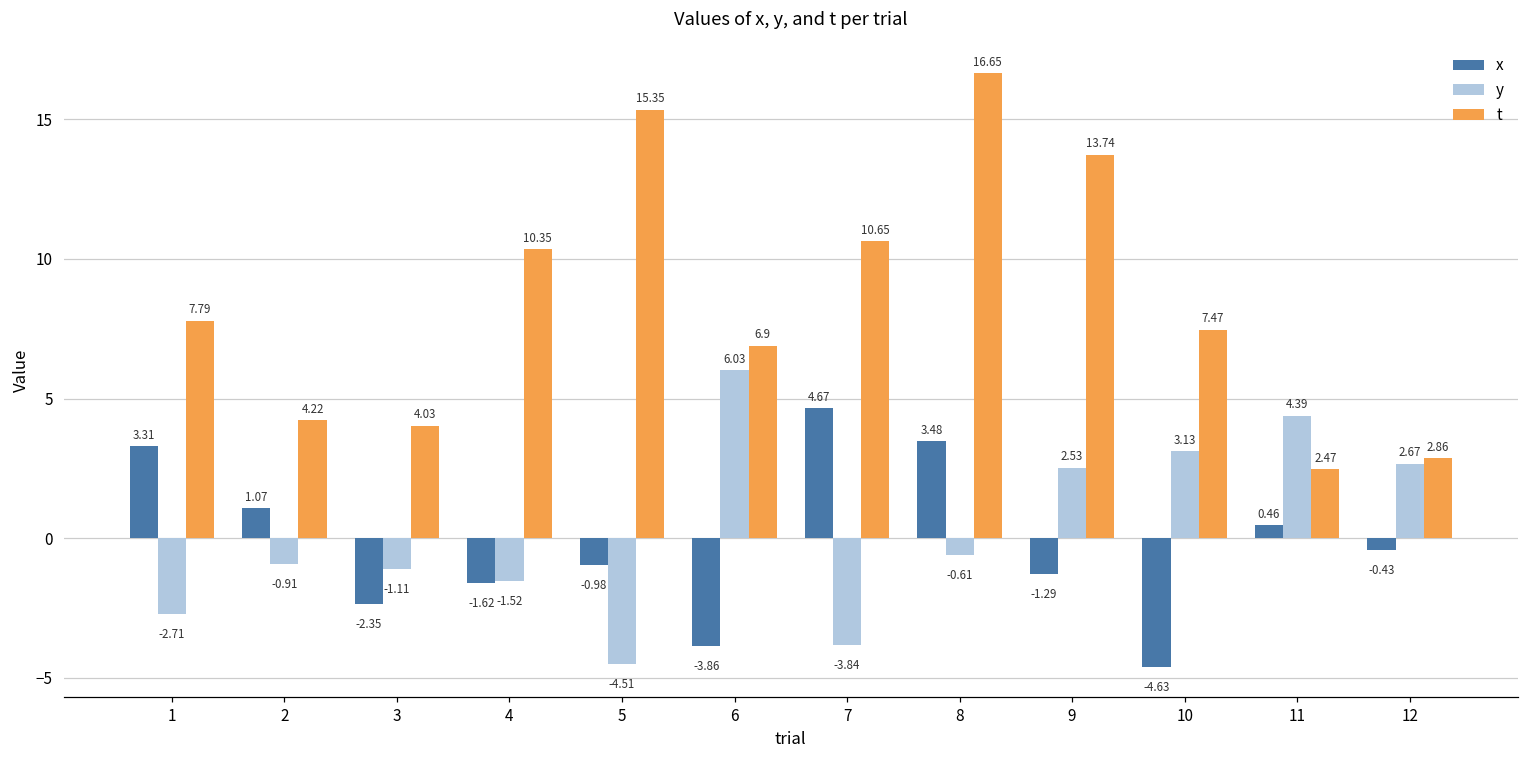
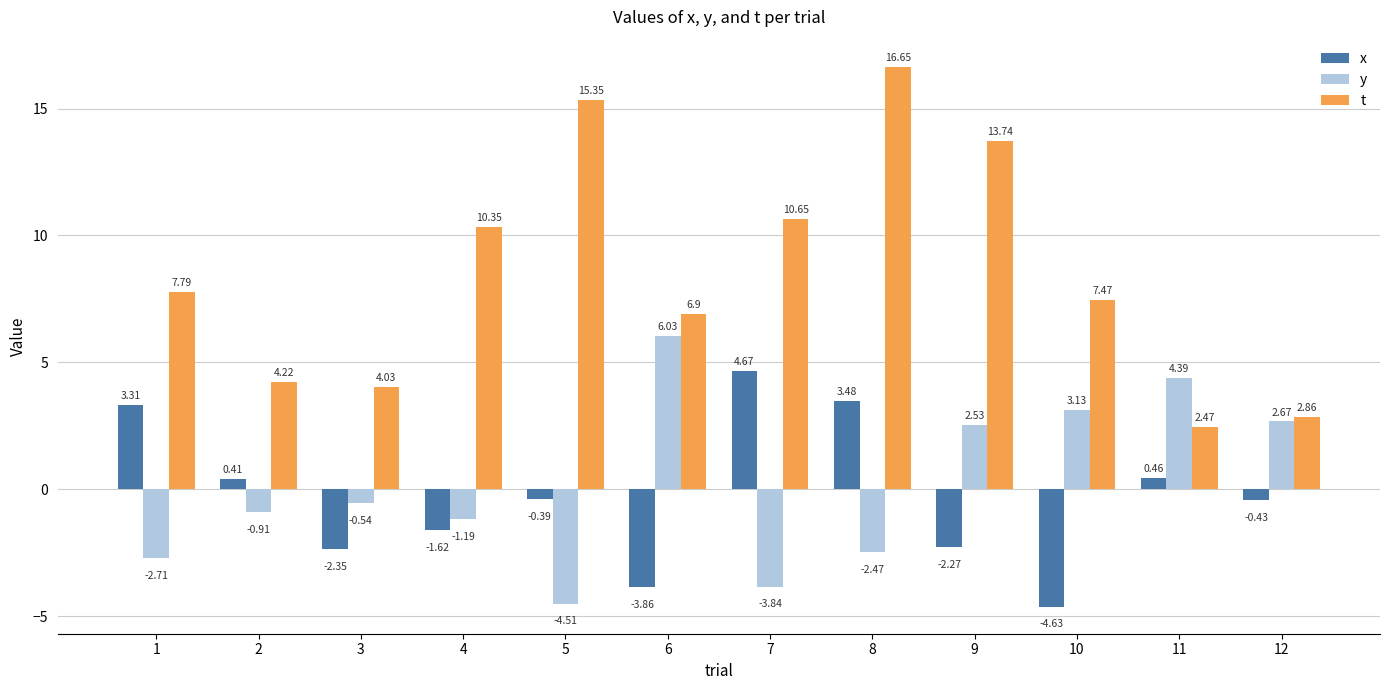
x, 2: 1.07 -> 0.41
y, 3: -1.11 -> -0.54
y, 4: -1.52 -> -1.19
x, 5: -0.98 -> -0.39
y, 8: -0.61 -> -2.47
x, 9: -1.29 -> -2.27
